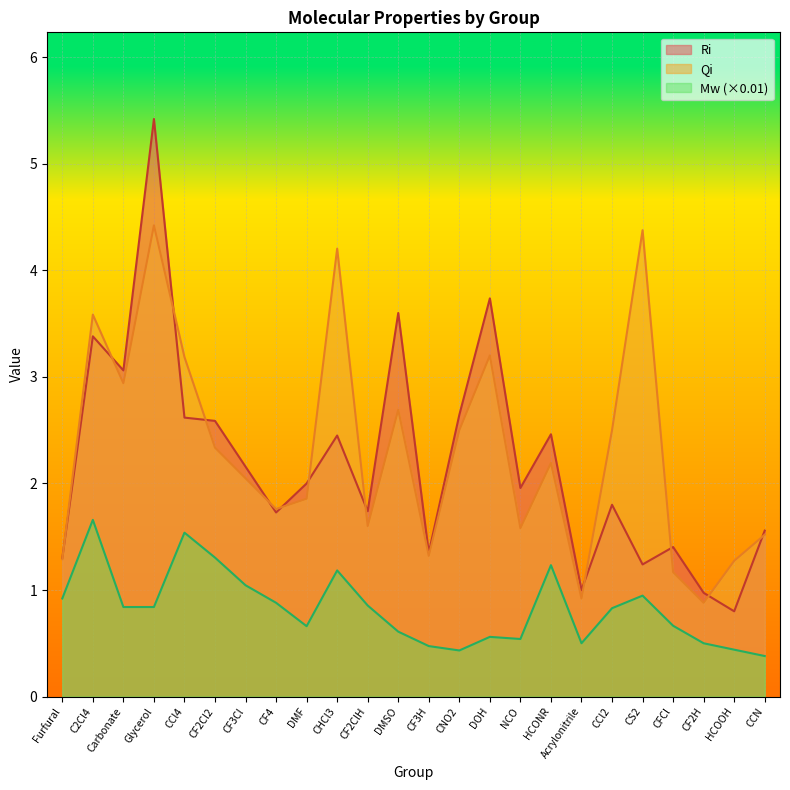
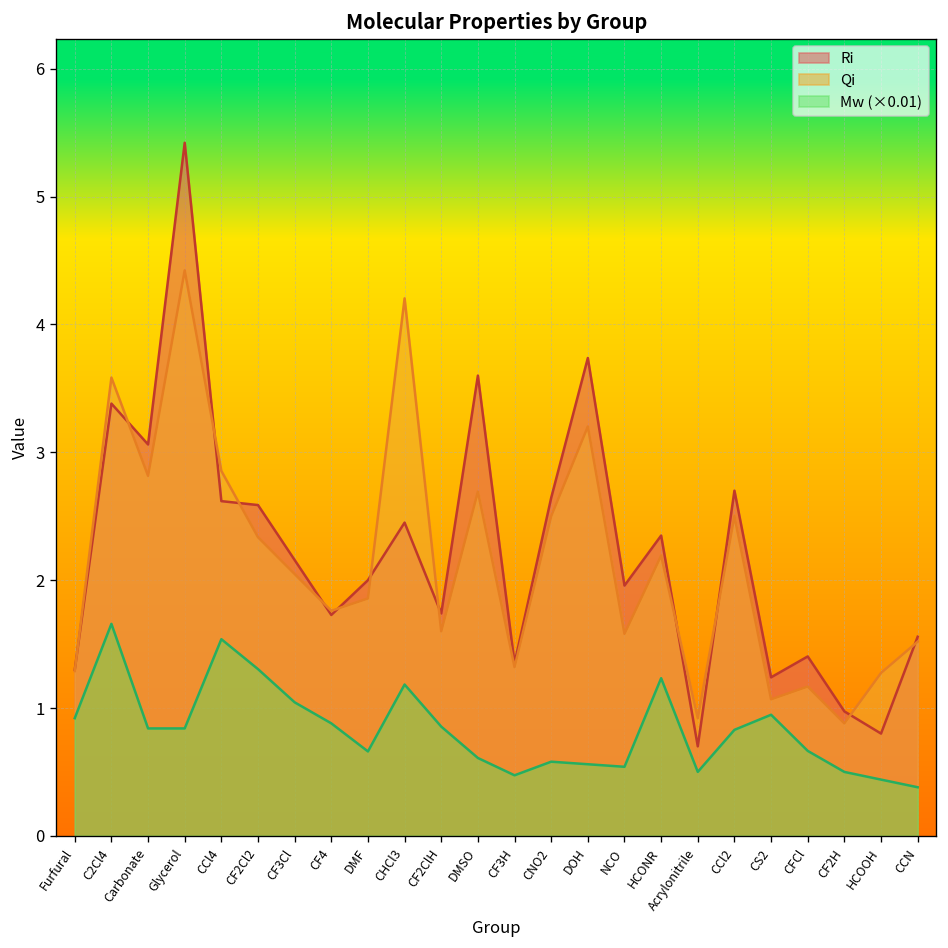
Qi, Carbonate: 2.94 -> 2.82
Qi, CCl4: 3.19 -> 2.85
Mw (×0.01), CNO2: 0.43 -> 0.58
Ri, HCONR: 2.46 -> 2.35
Ri, Acrylonitrile: 1.0 -> 0.7
Ri, CCl2: 1.8 -> 2.7
Qi, CS2: 4.38 -> 1.07
